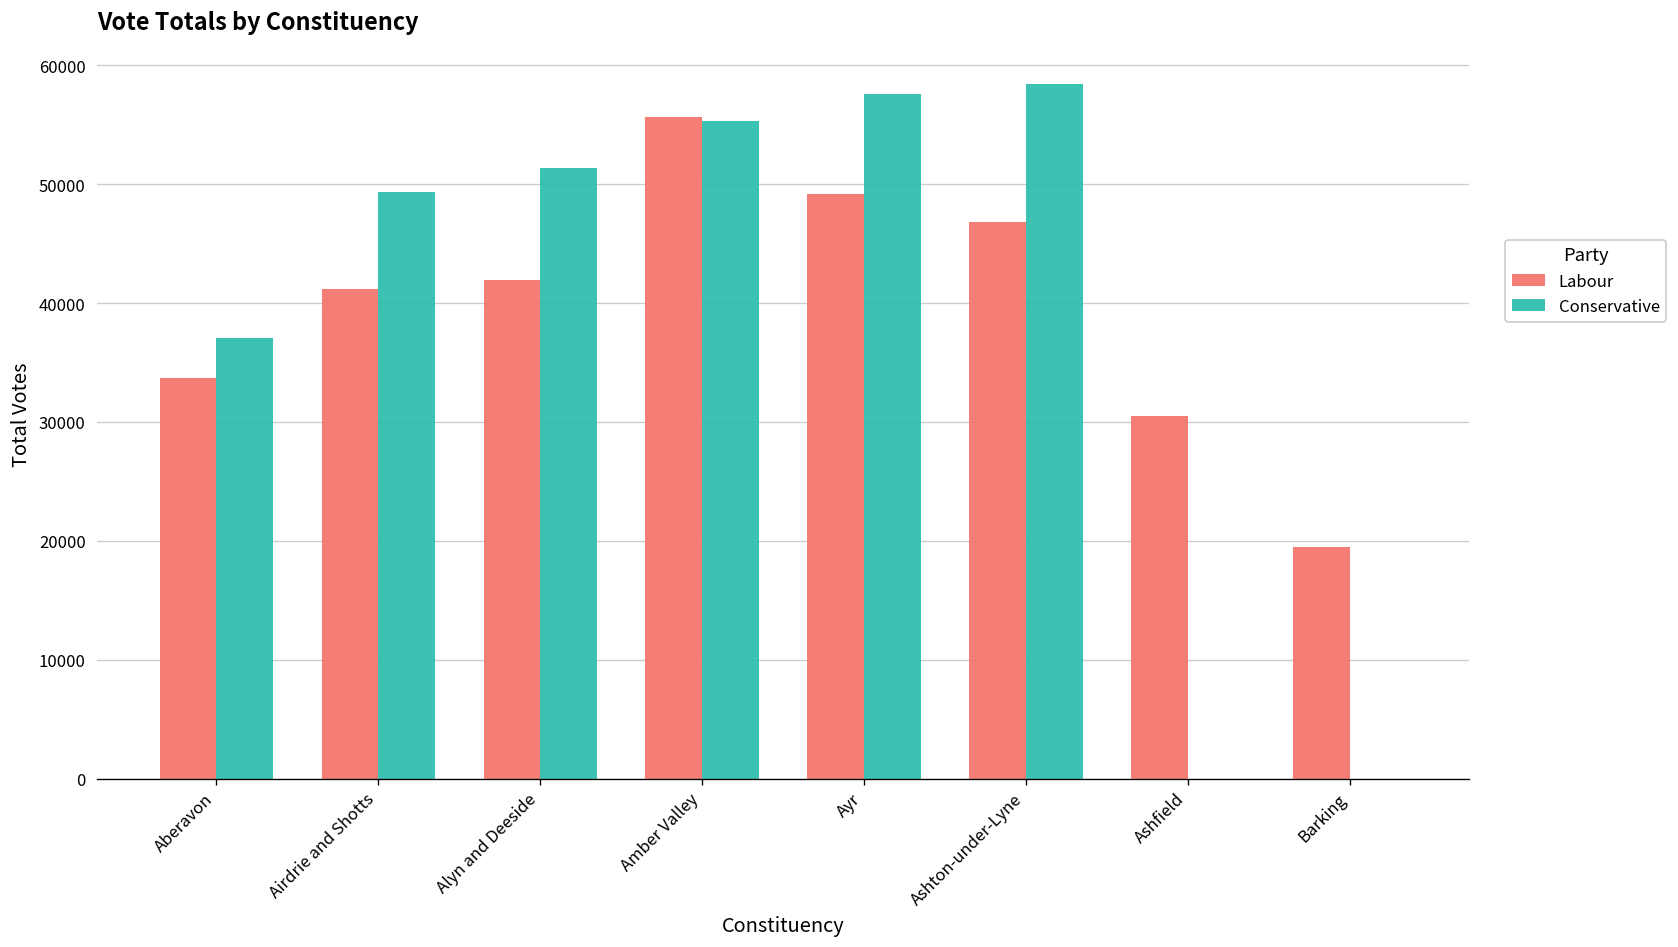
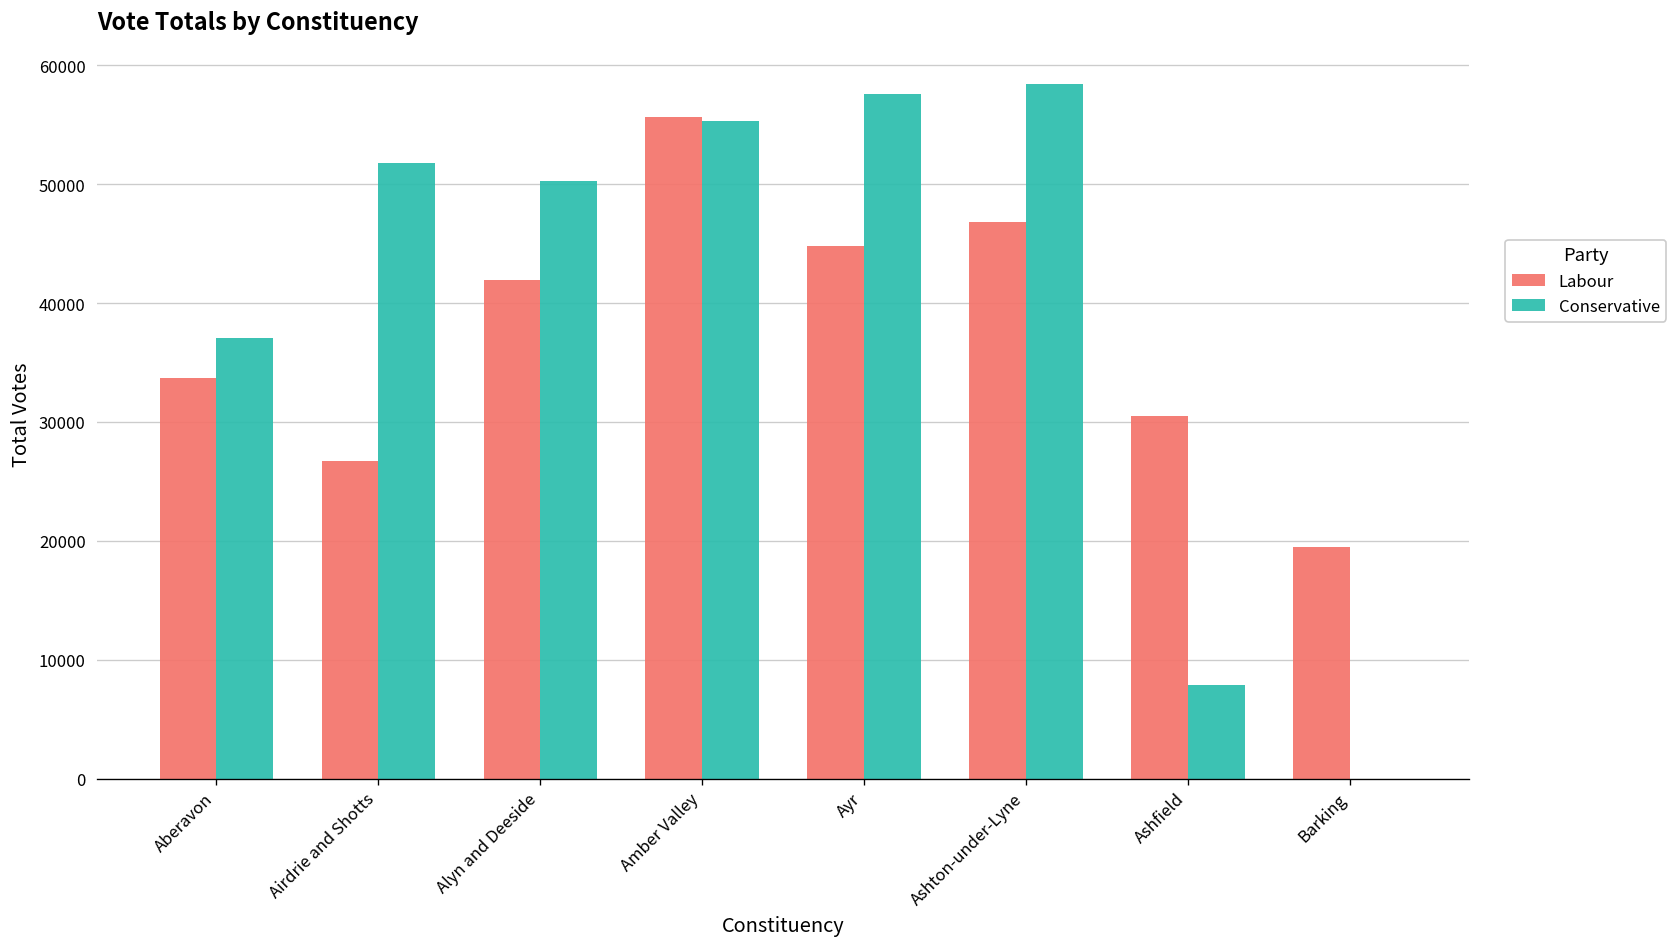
Labour, Airdrie and Shotts: 41000 -> 27000
Conservative, Airdrie and Shotts: 49000 -> 52000
Conservative, Alyn and Deeside: 51000 -> 50000
Labour, Ayr: 49000 -> 45000
Conservative, Ashfield: 0 -> 8000
